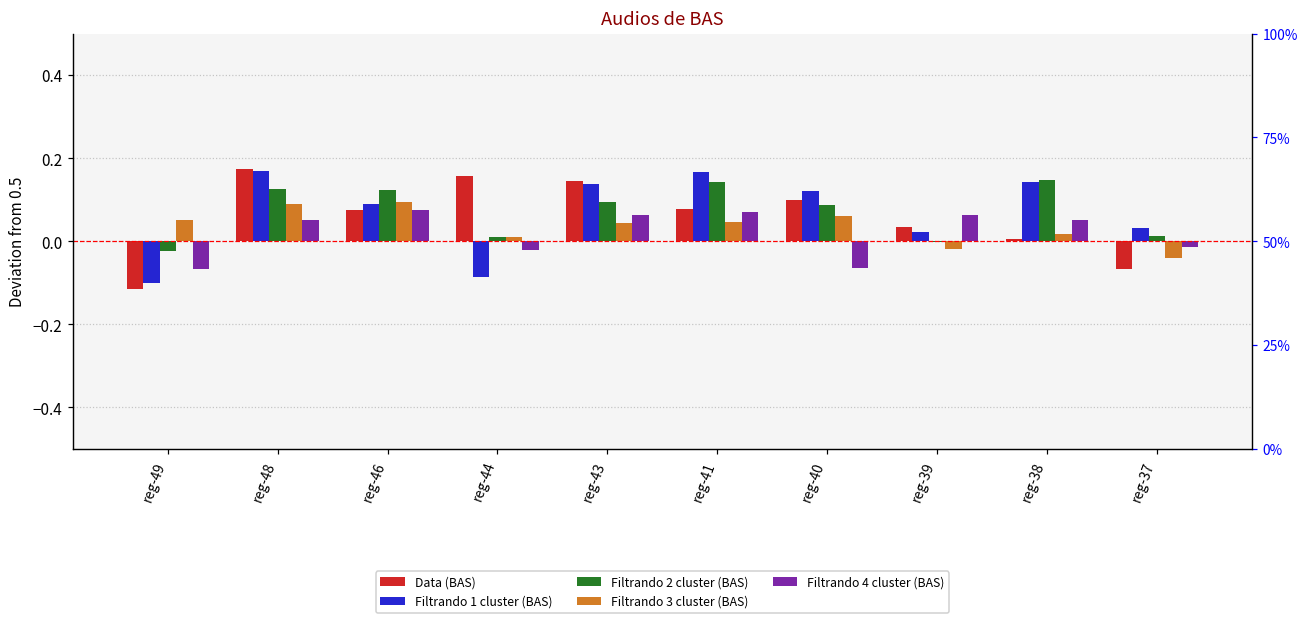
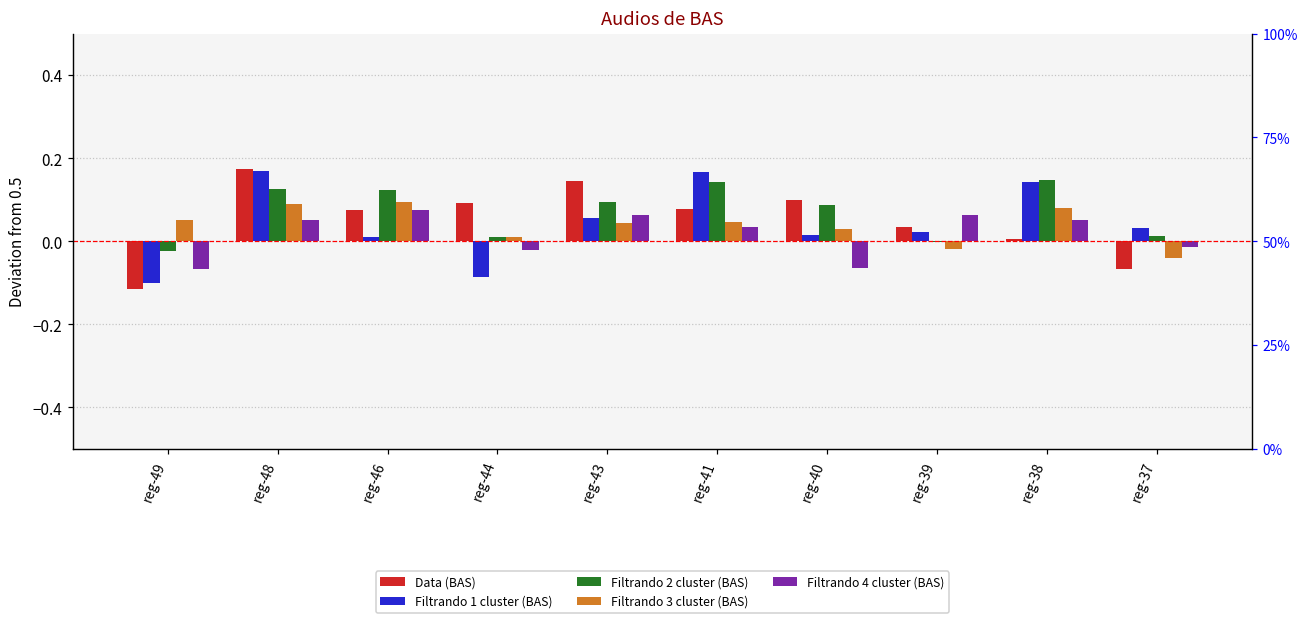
Filtrando 1 cluster (BAS), reg-46: 0.09 -> 0.01
Data (BAS), reg-44: 0.16 -> 0.09
Filtrando 1 cluster (BAS), reg-43: 0.14 -> 0.06
Filtrando 4 cluster (BAS), reg-41: 0.07 -> 0.03
Filtrando 1 cluster (BAS), reg-40: 0.12 -> 0.01
Filtrando 3 cluster (BAS), reg-40: 0.06 -> 0.03
Filtrando 3 cluster (BAS), reg-38: 0.02 -> 0.08
